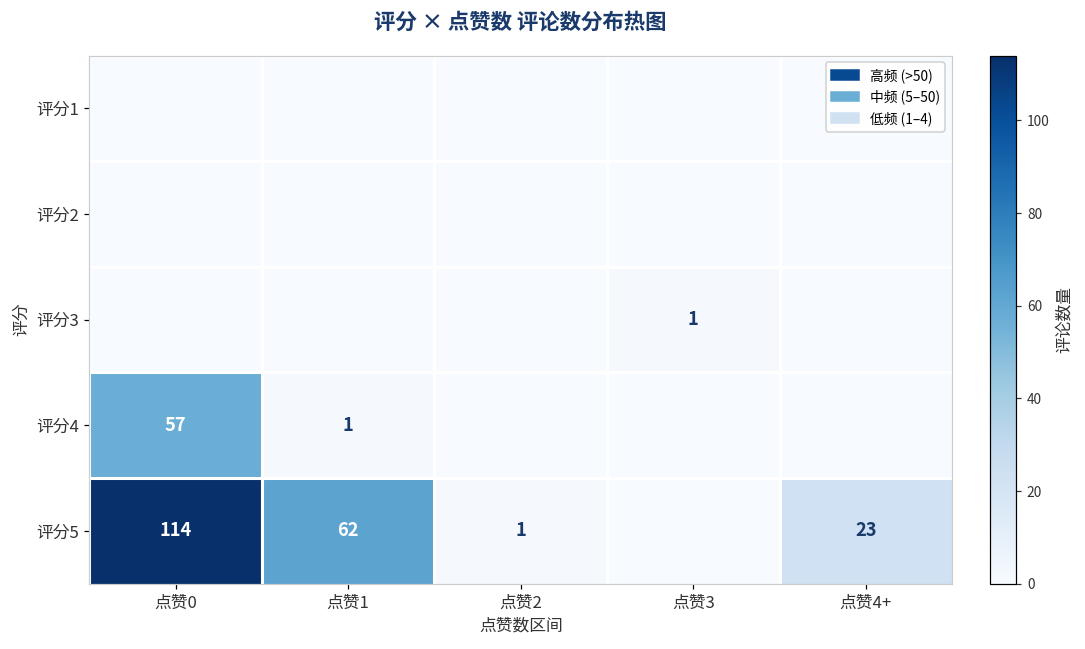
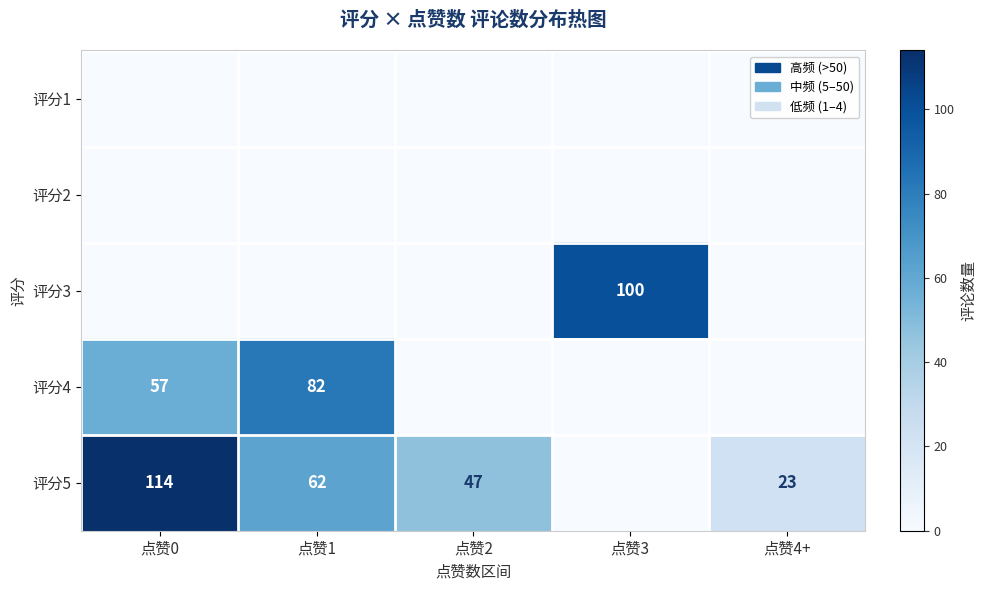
评分3, 点赞3: 1 -> 100
评分4, 点赞1: 1 -> 82
评分5, 点赞2: 1 -> 47
